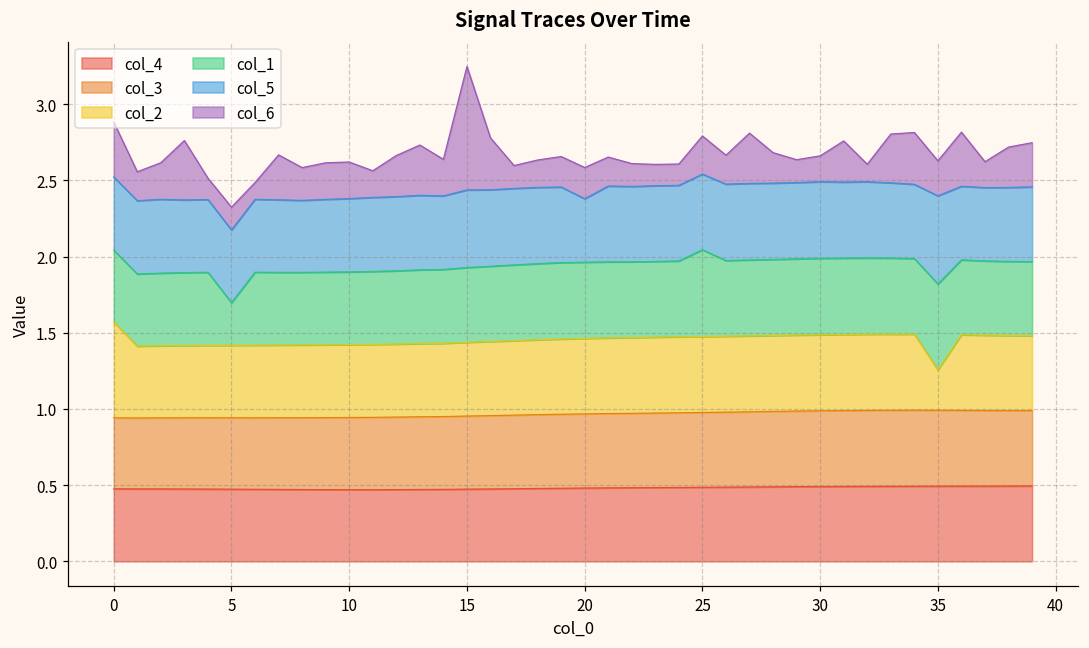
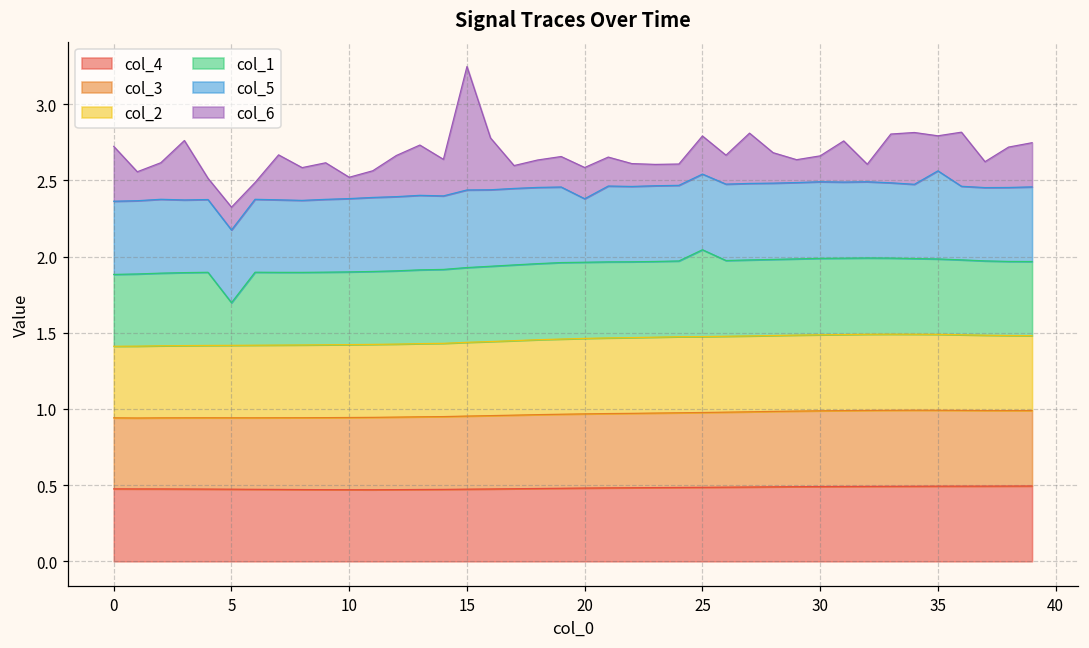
col_2, 0: 0.63 -> 0.47
col_6, 10: 0.24 -> 0.14
col_2, 35: 0.27 -> 0.50
col_1, 35: 0.56 -> 0.49
